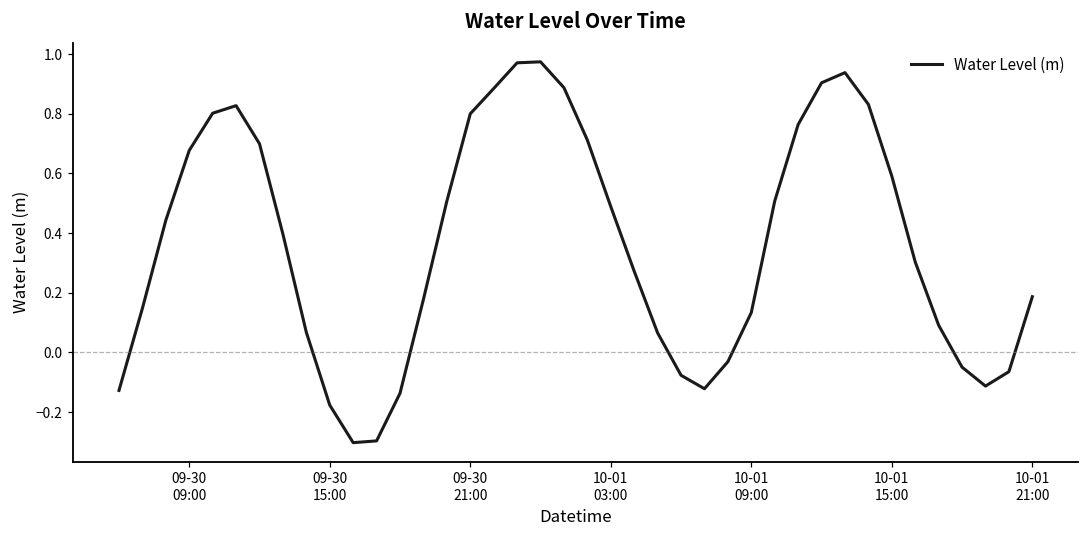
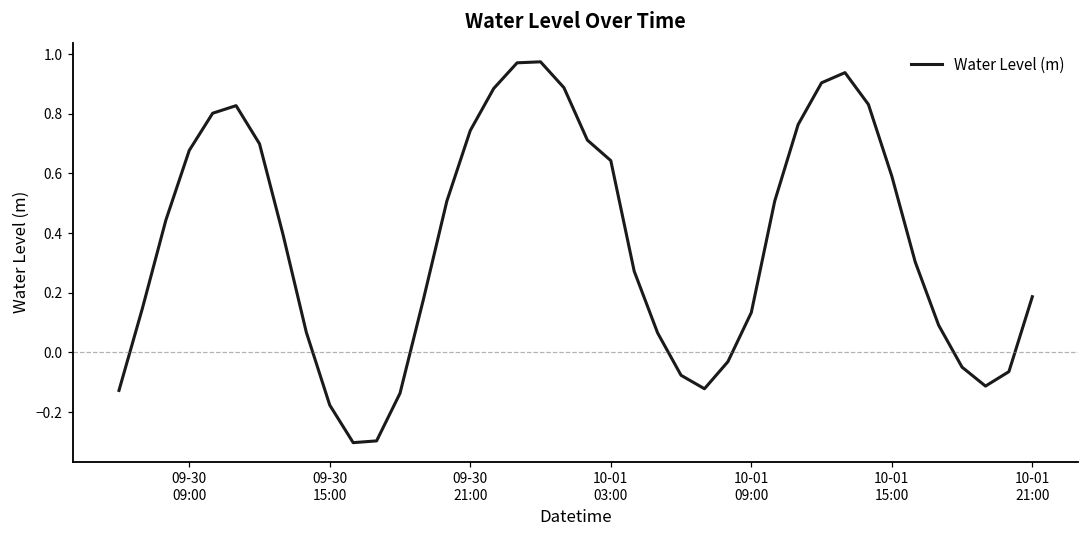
09-30 21:00: 0.80 -> 0.74
10-01 03:00: 0.49 -> 0.64
